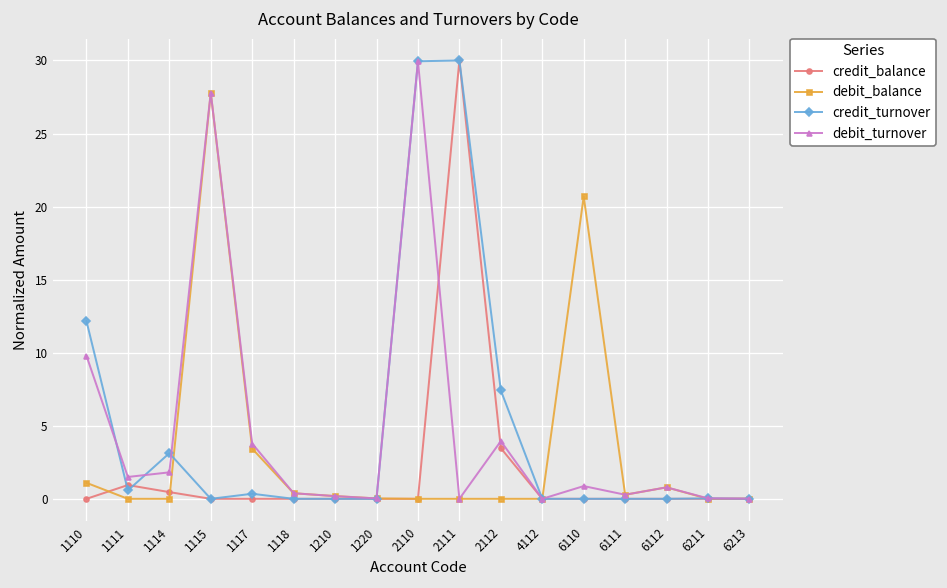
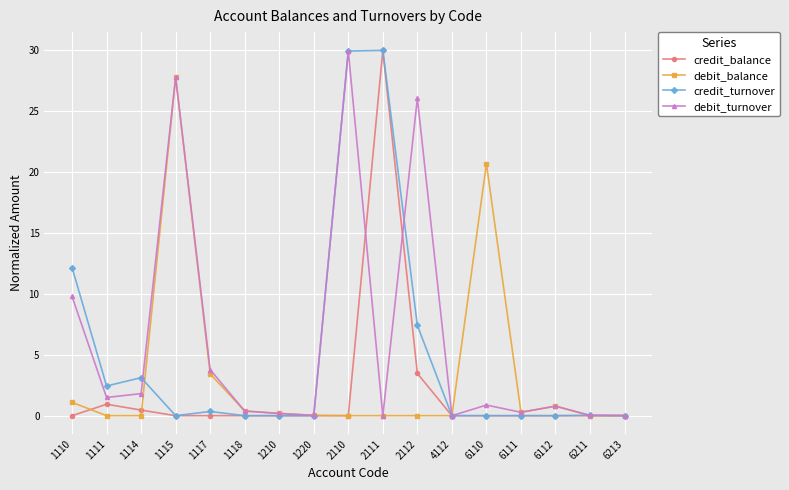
credit_turnover, 1111: 0.6 -> 2.4
debit_turnover, 2112: 3.9 -> 26.1
